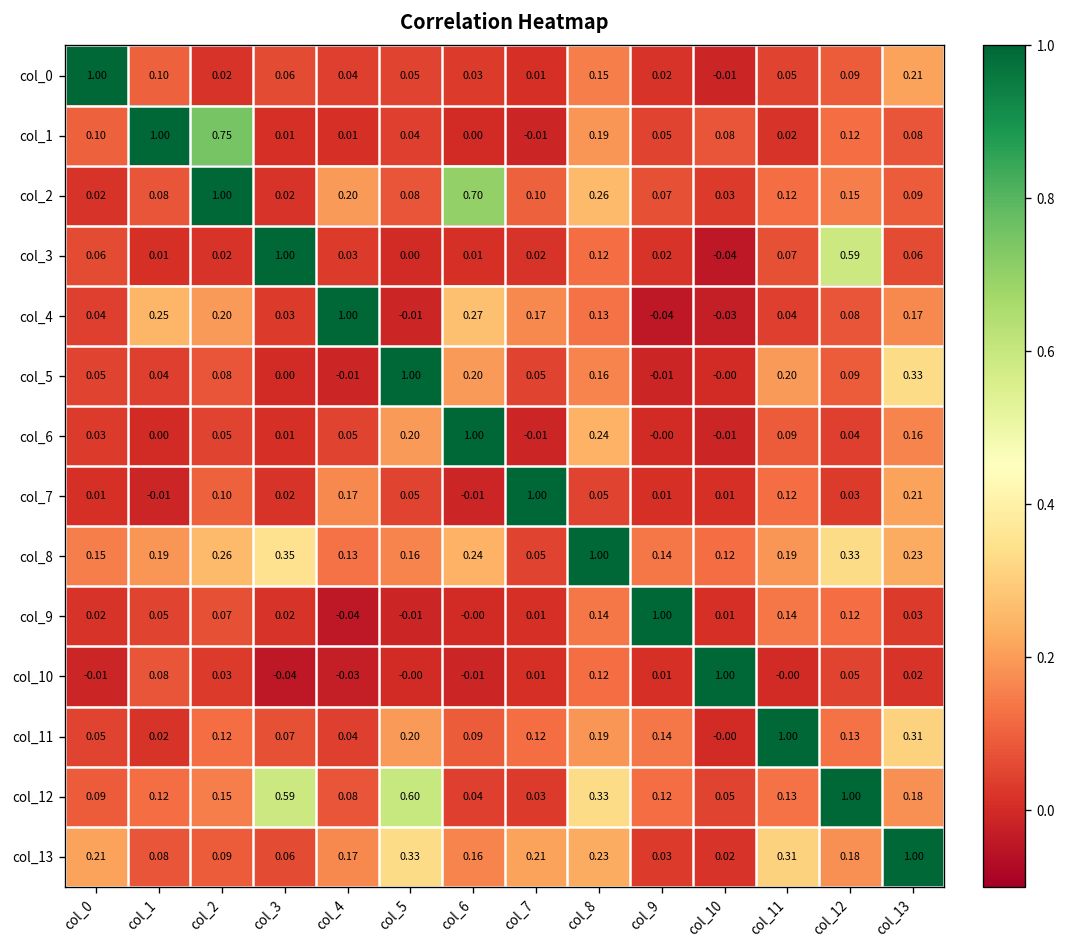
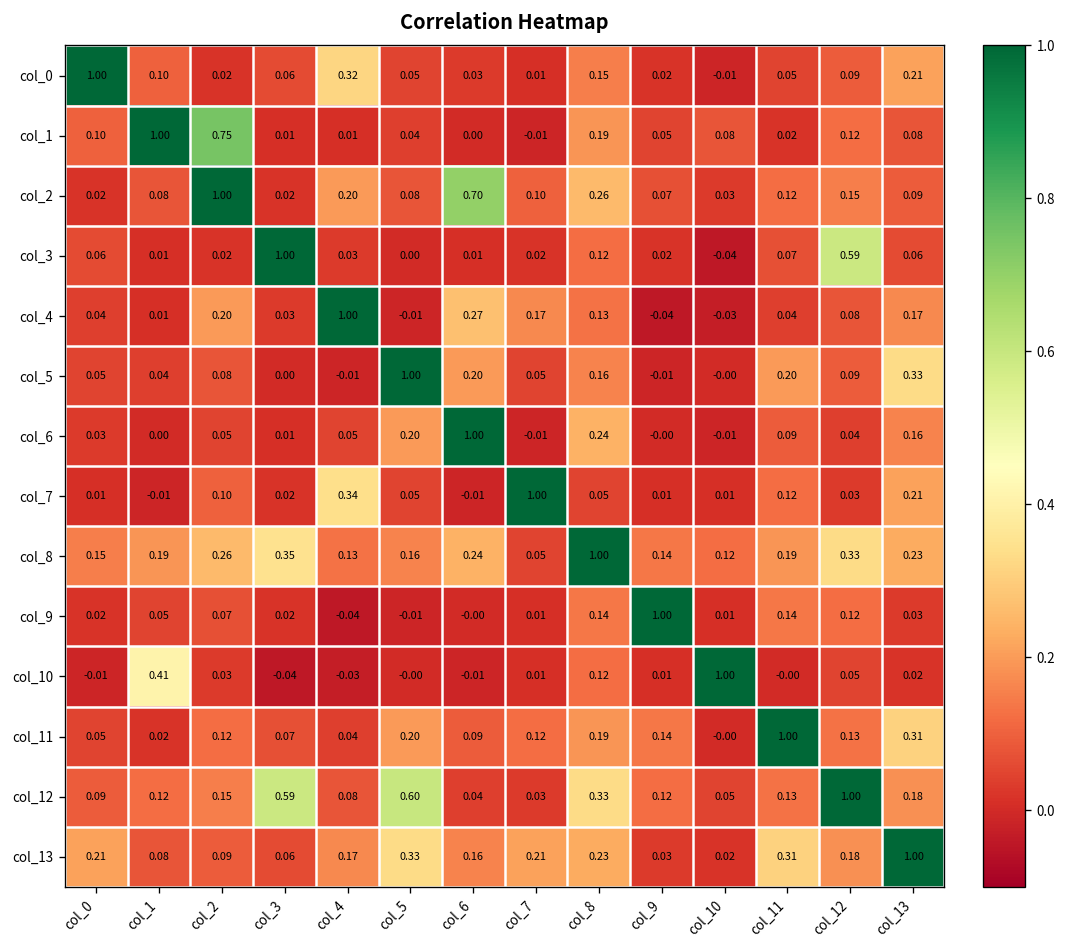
col_0, col_4: 0.04 -> 0.32
col_4, col_1: 0.25 -> 0.01
col_7, col_4: 0.17 -> 0.34
col_10, col_1: 0.08 -> 0.41
